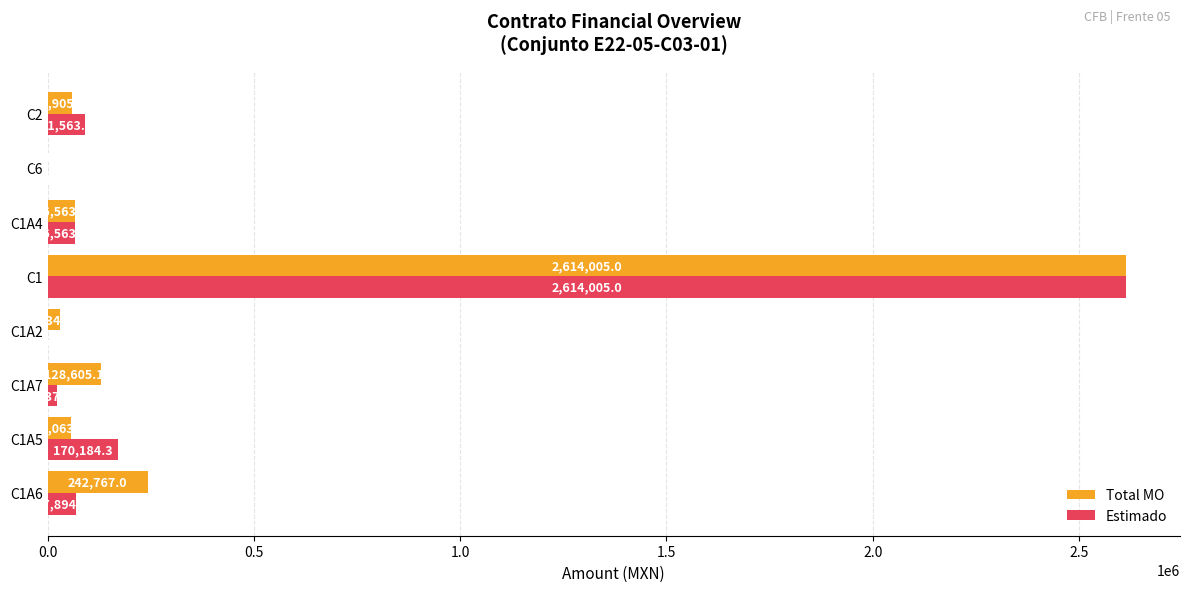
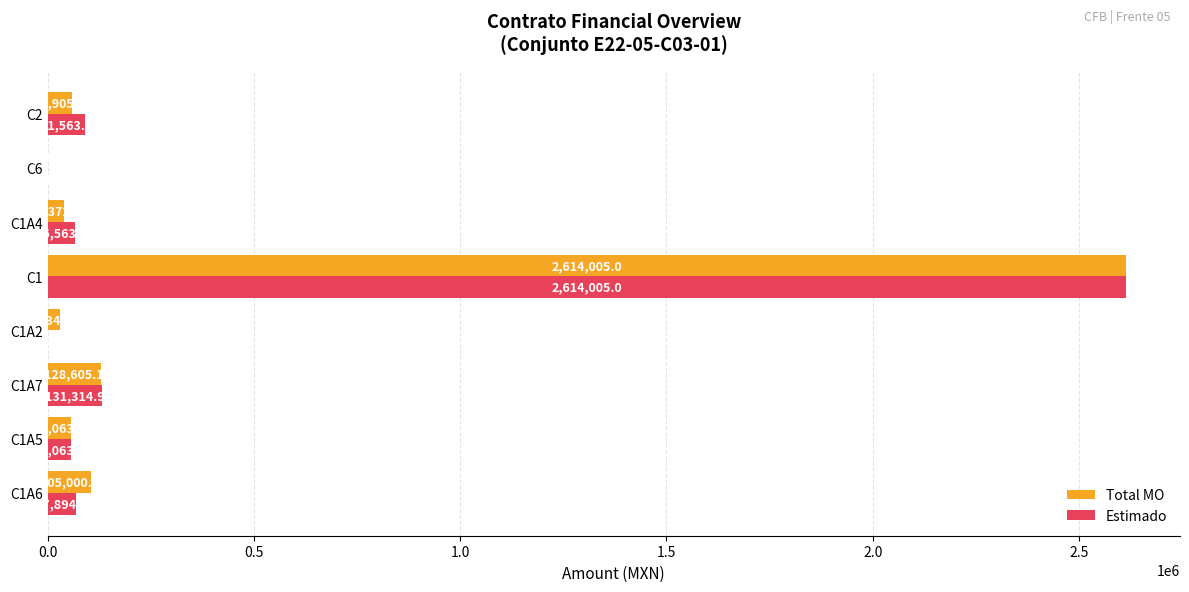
Total MO, C1A4: 70000 -> 40000
Estimado, C1A7: 20000 -> 130000
Estimado, C1A5: 170000 -> 60000
Total MO, C1A6: 242,767.0 -> 105,000.0
